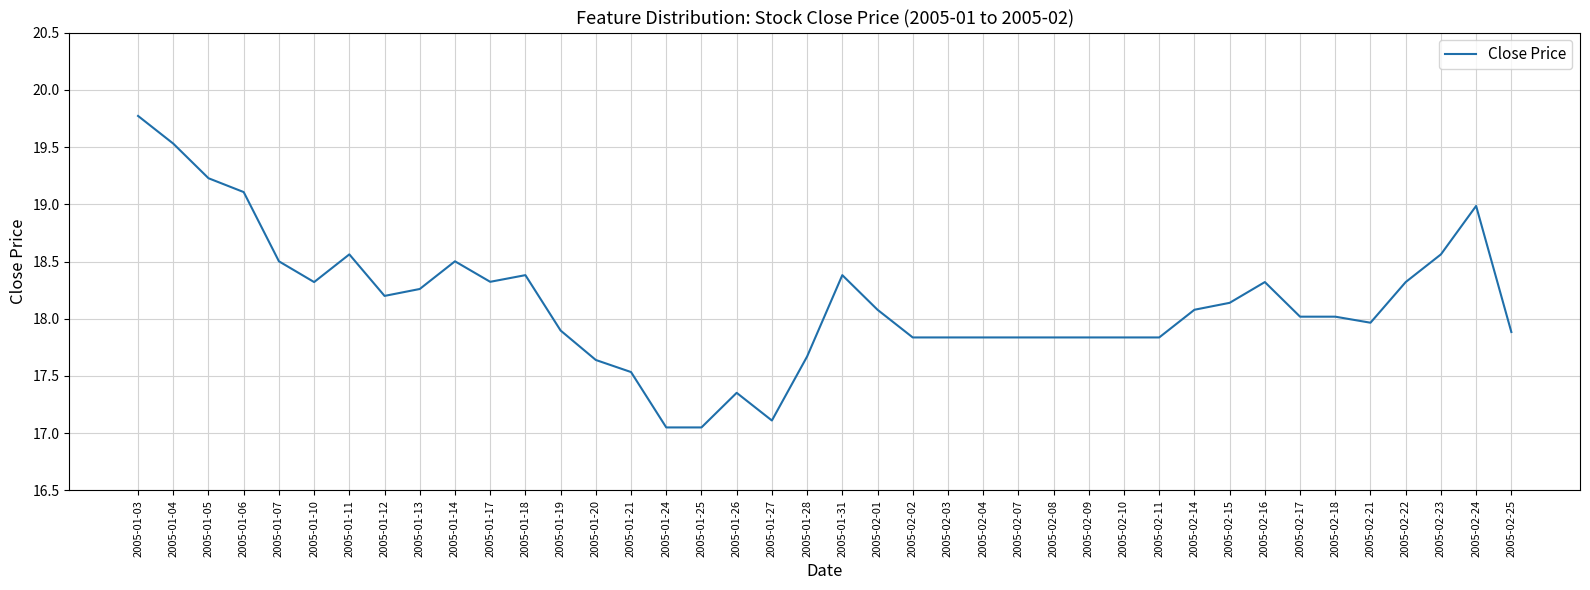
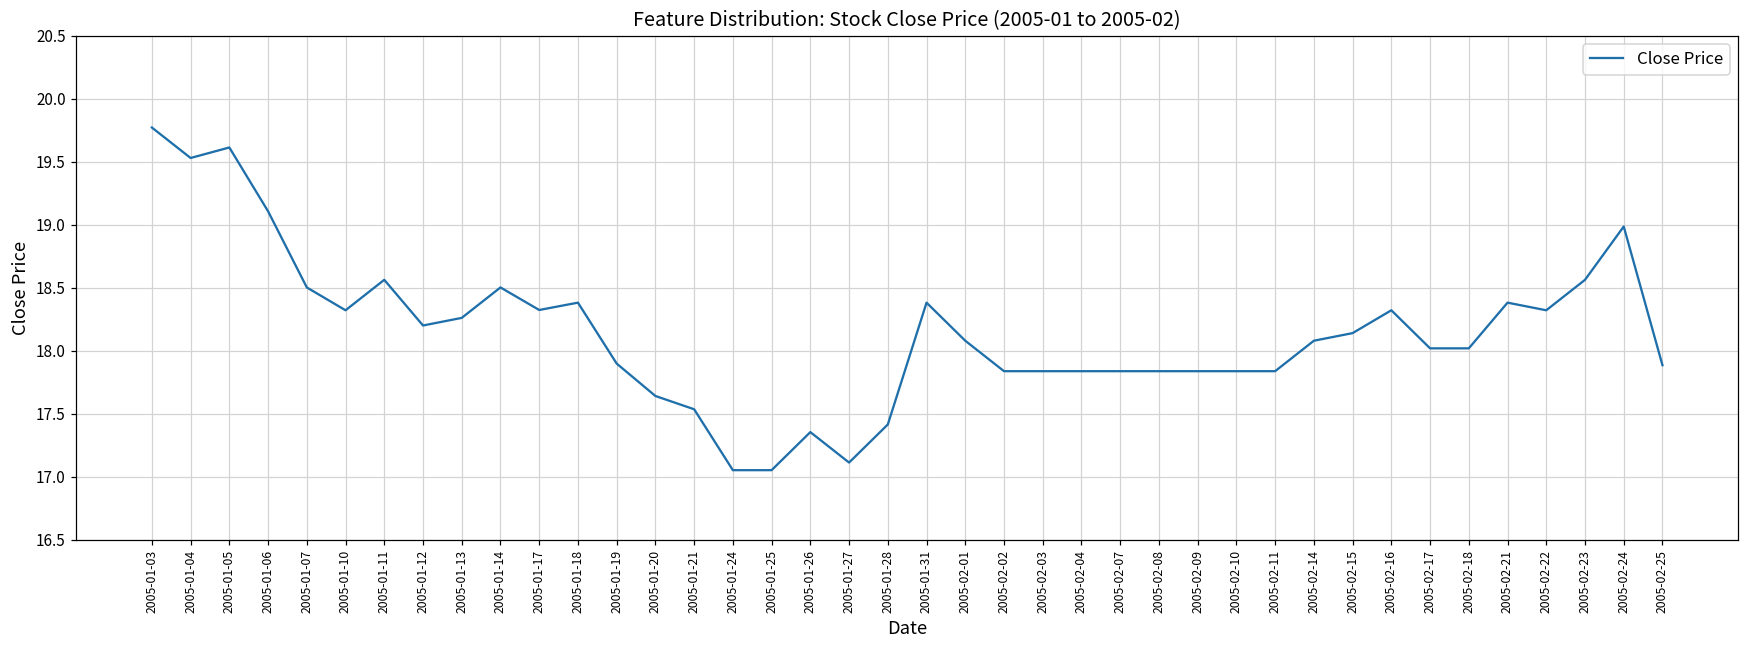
2005-01-05: 19.23 -> 19.61
2005-01-28: 17.67 -> 17.41
2005-02-21: 17.97 -> 18.38
